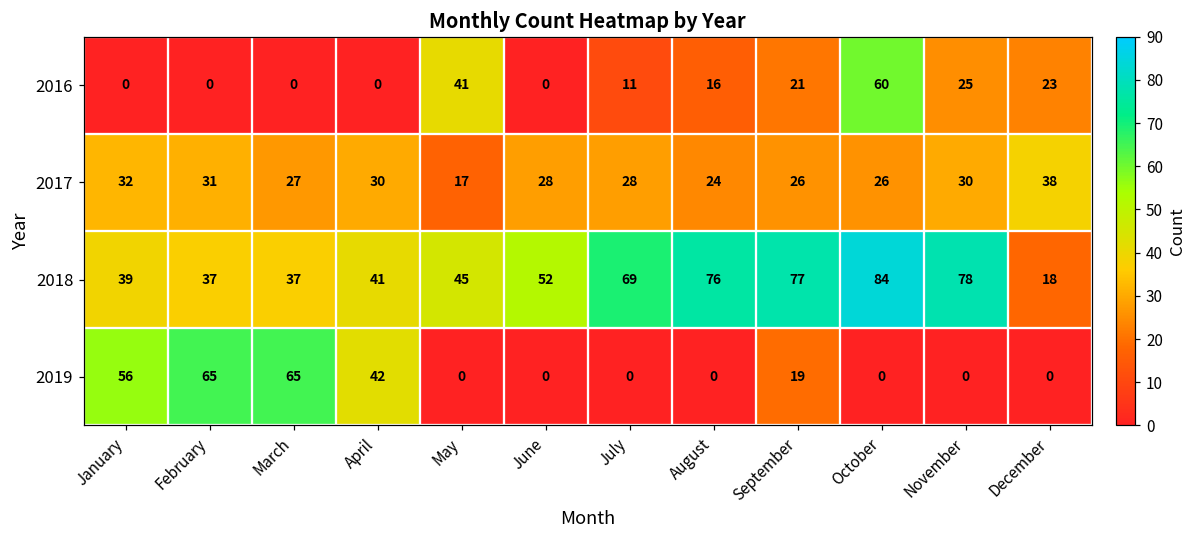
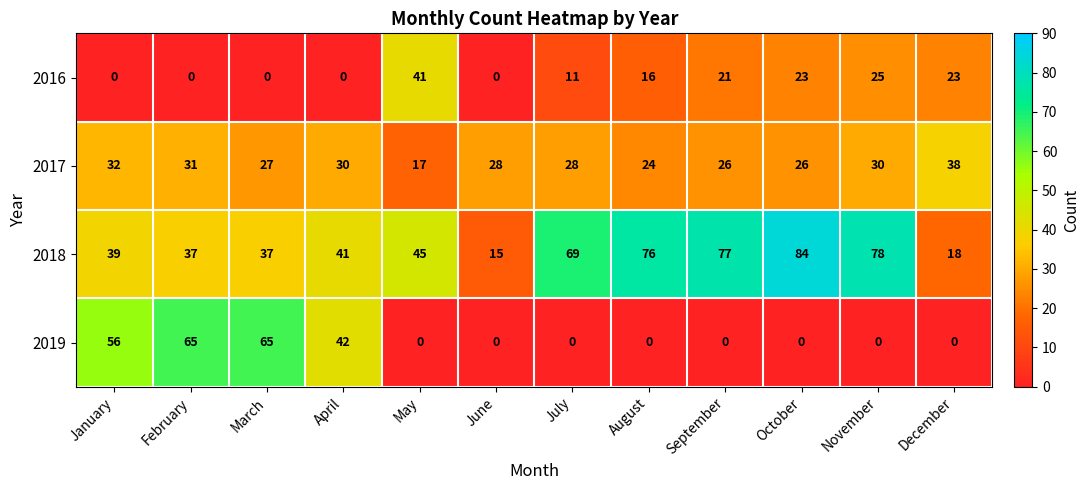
2016, October: 60 -> 23
2018, June: 52 -> 15
2019, September: 19 -> 0
